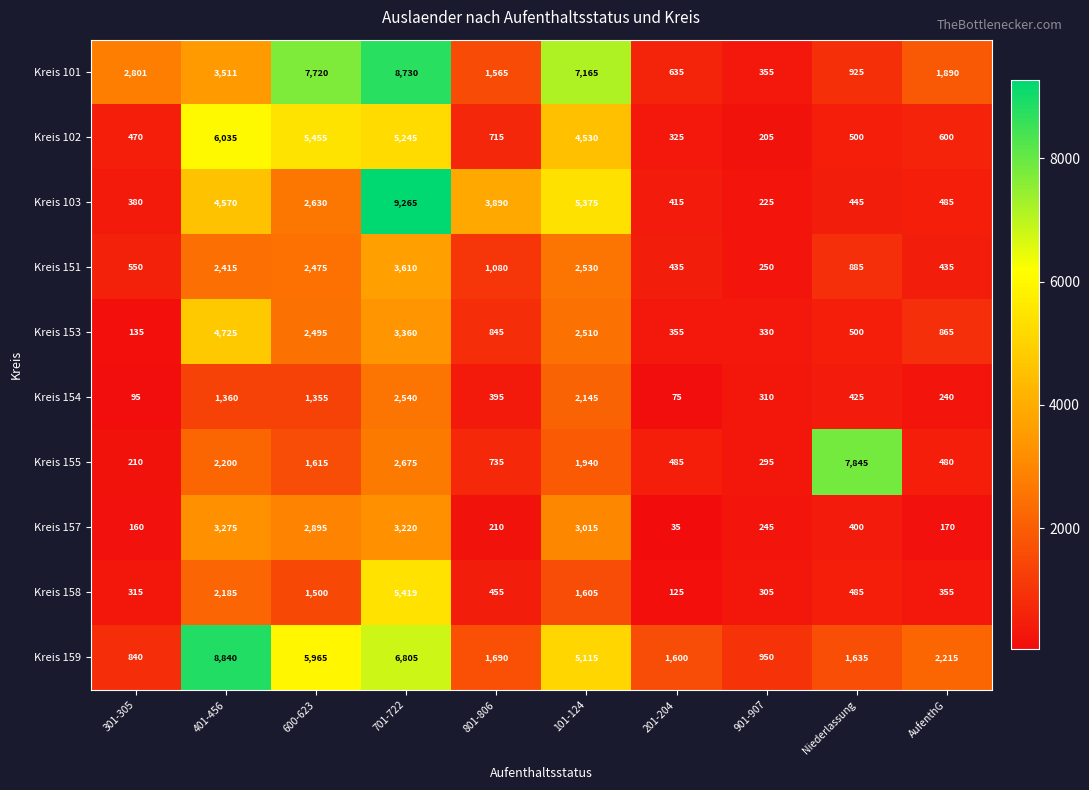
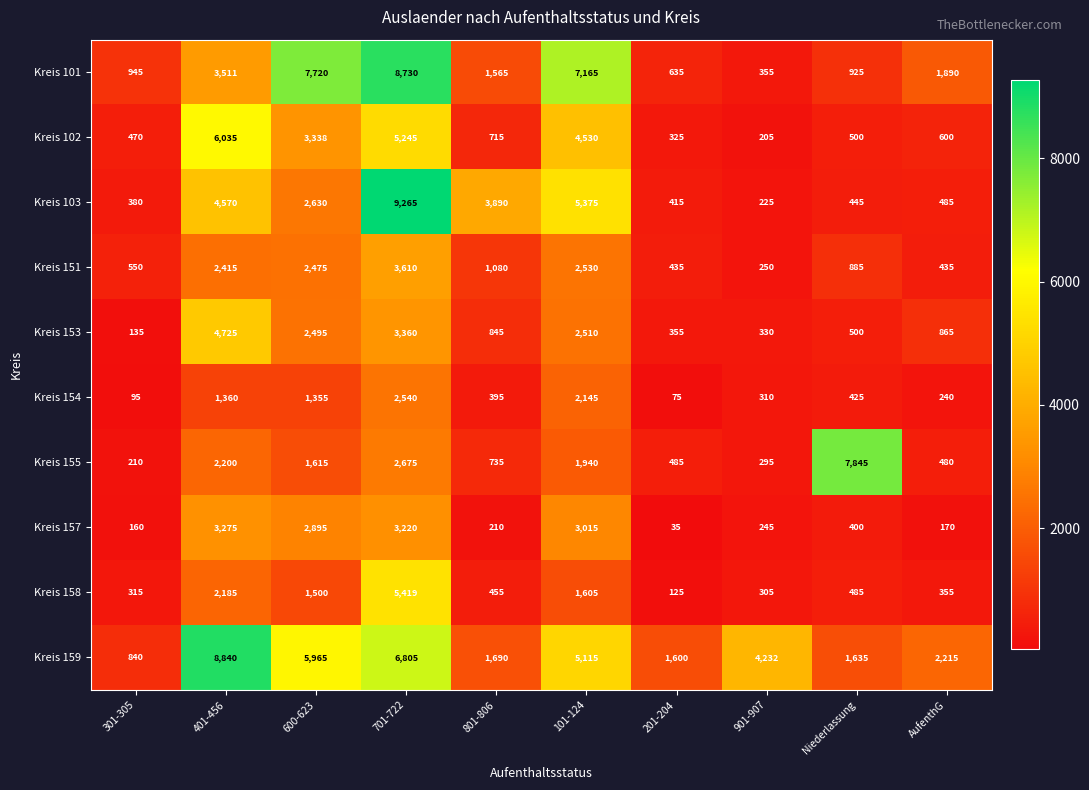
Kreis 101, 301-305: 2,801 -> 945
Kreis 102, 600-623: 5,455 -> 3,338
Kreis 159, 901-907: 950 -> 4,232
